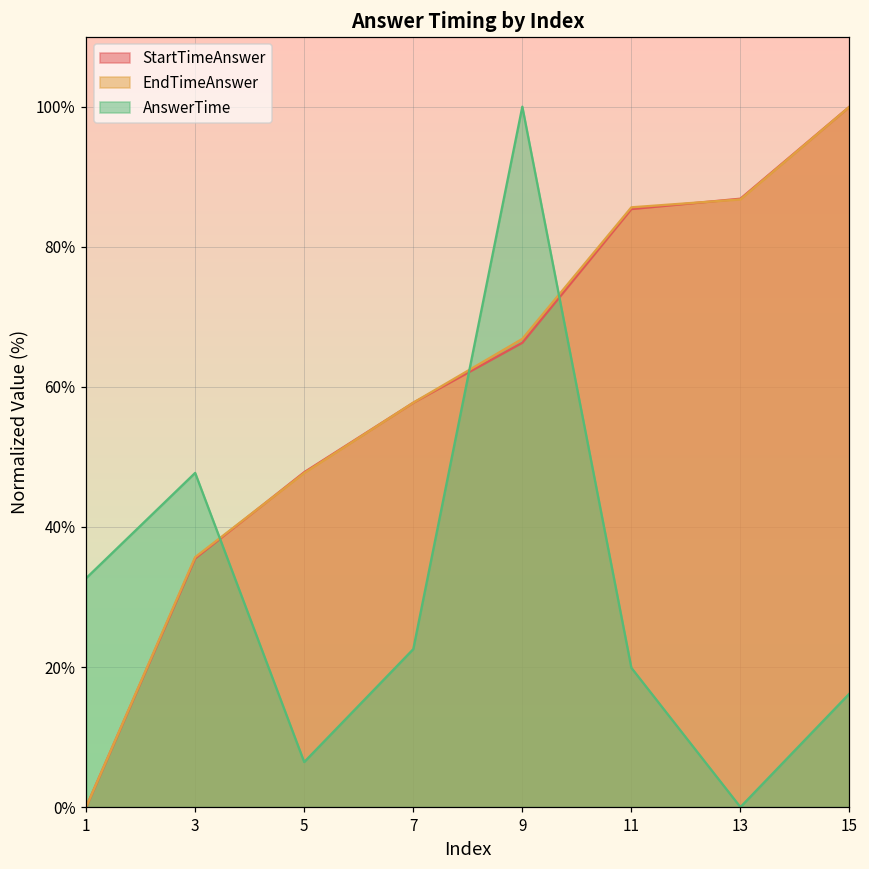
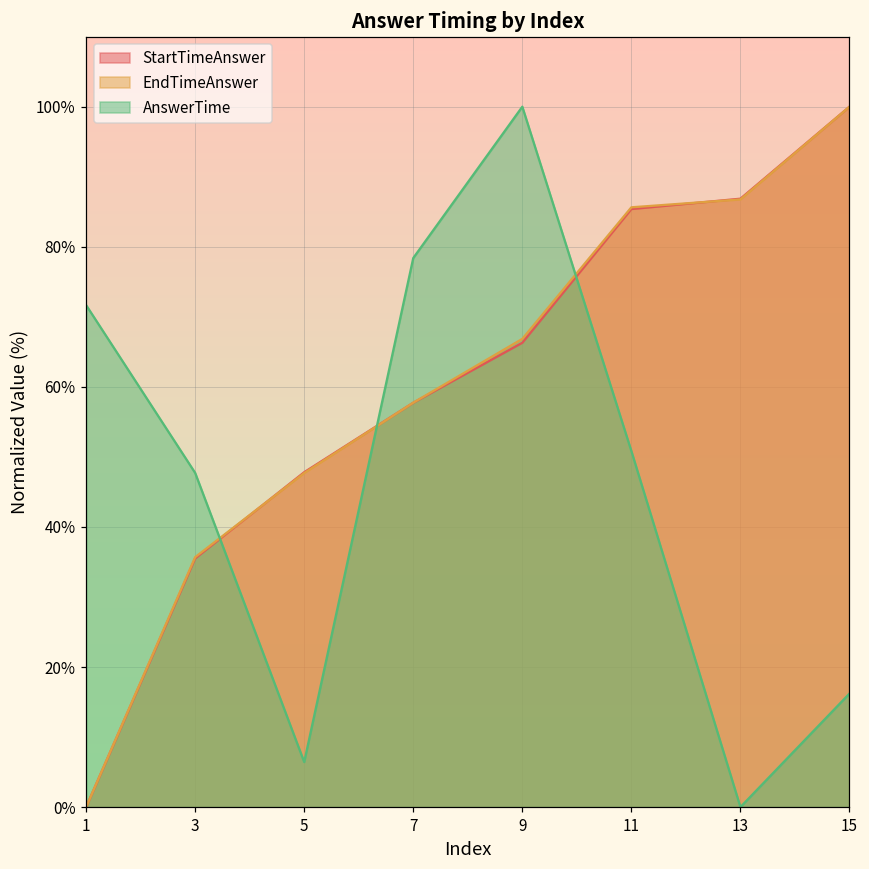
AnswerTime, 1: 33% -> 72%
AnswerTime, 7: 23% -> 78%
AnswerTime, 11: 20% -> 51%
